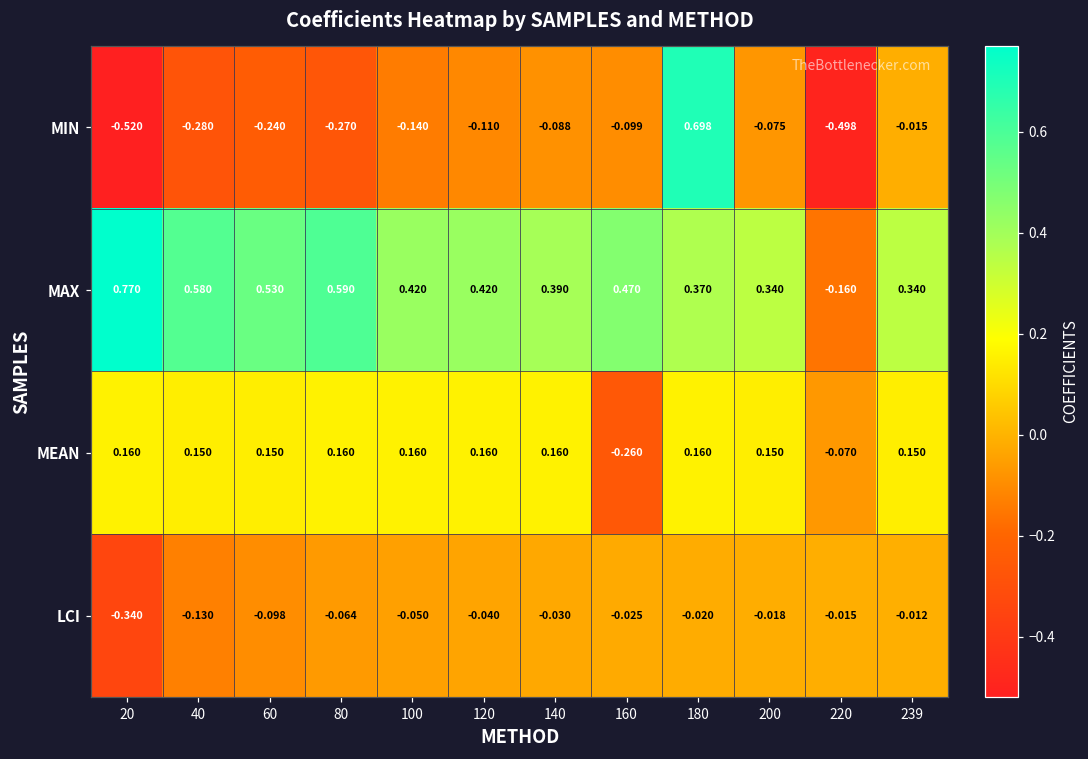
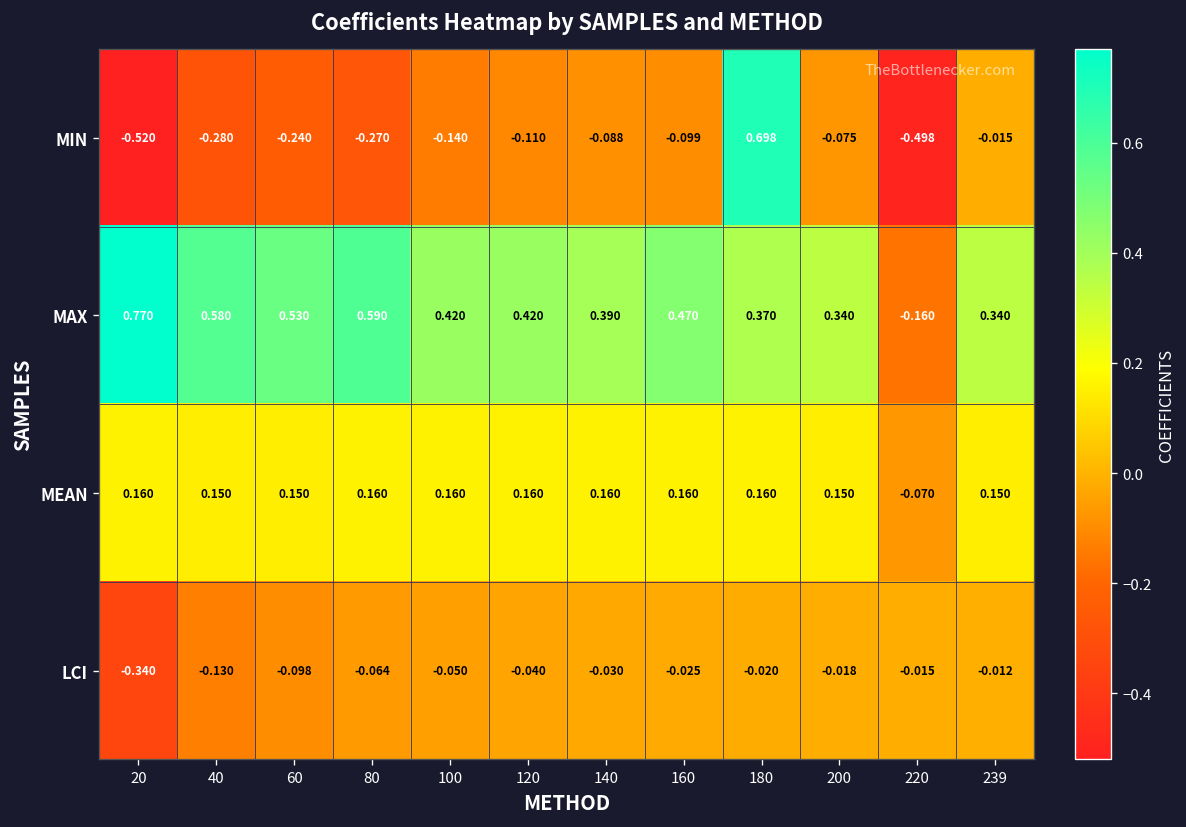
MEAN, 160: -0.260 -> 0.160
